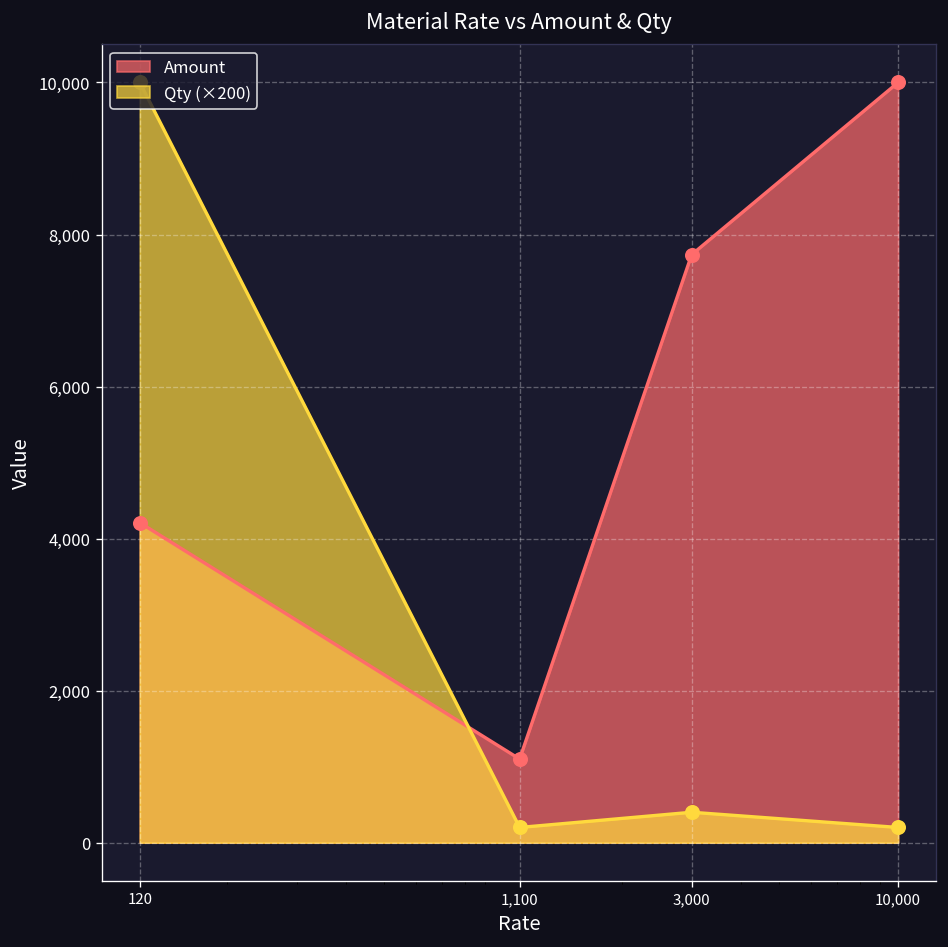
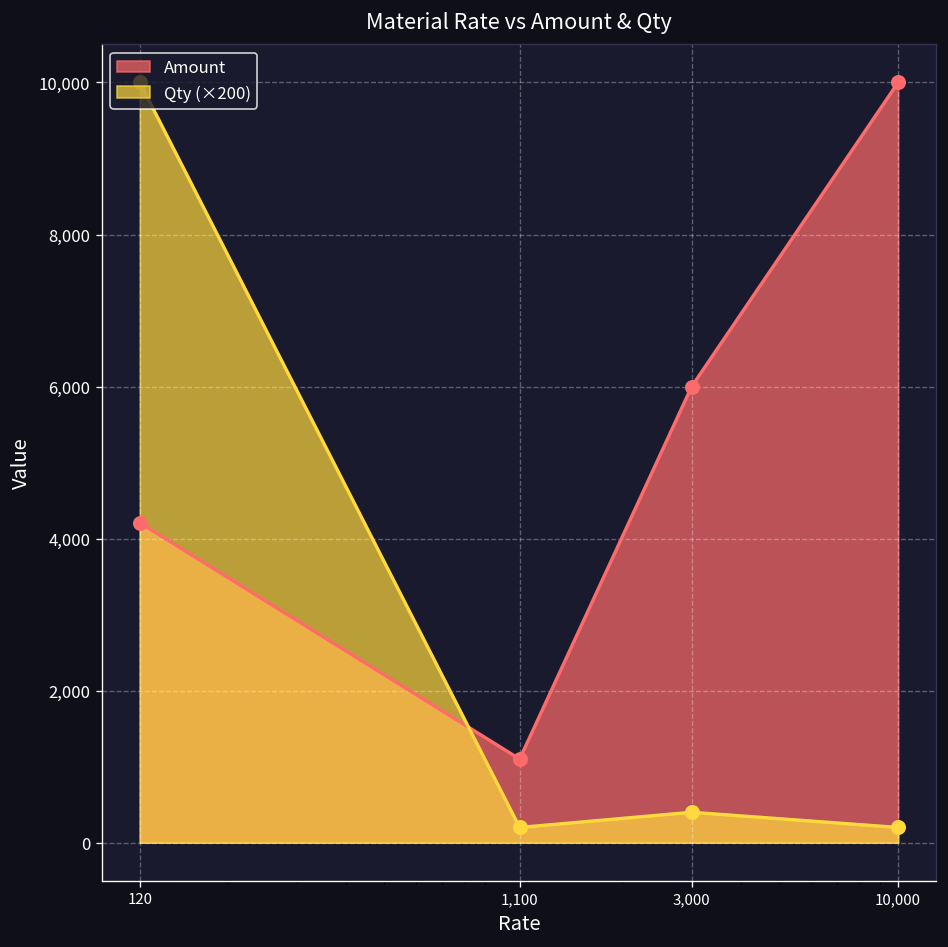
Amount, 3,000: 7,700 -> 6,000
